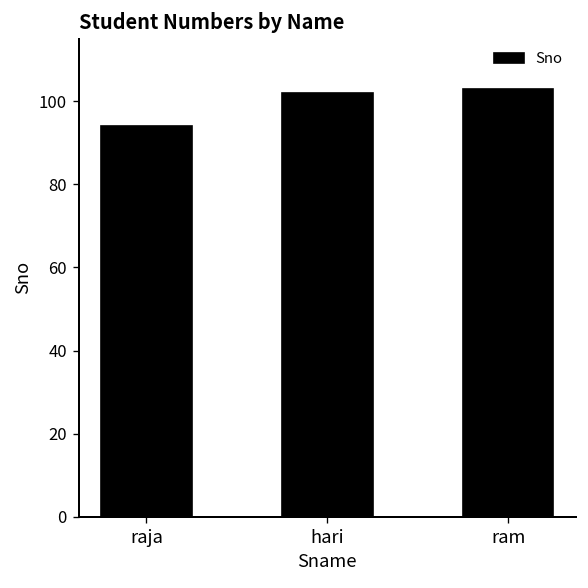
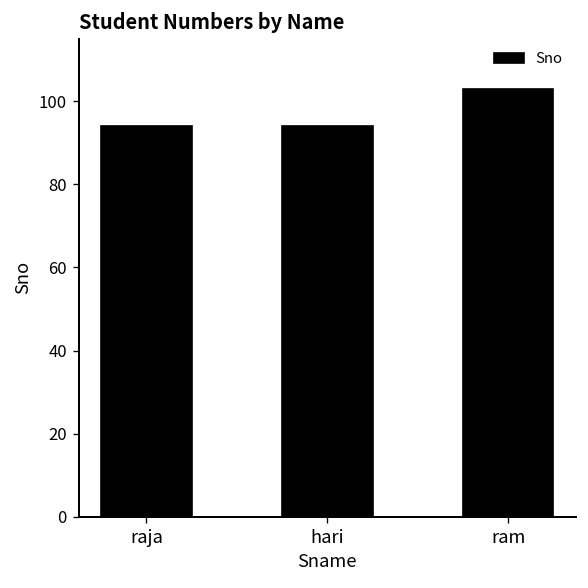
hari: 102 -> 94
